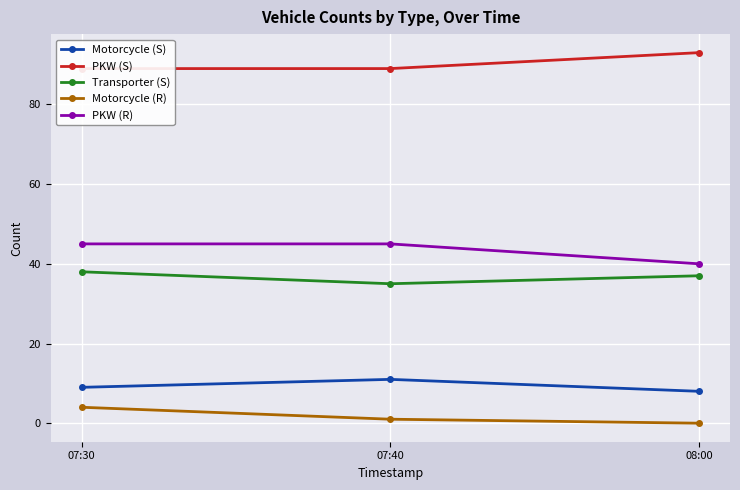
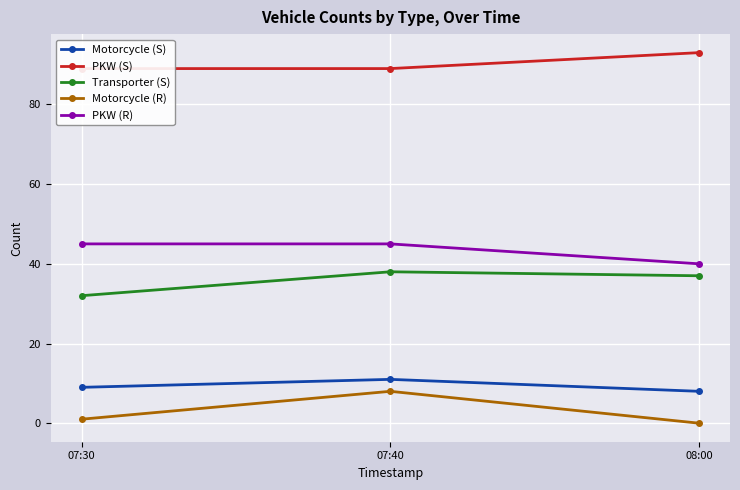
Transporter (S), 07:30: 38 -> 32
Motorcycle (R), 07:30: 4 -> 1
Transporter (S), 07:40: 35 -> 38
Motorcycle (R), 07:40: 1 -> 8
